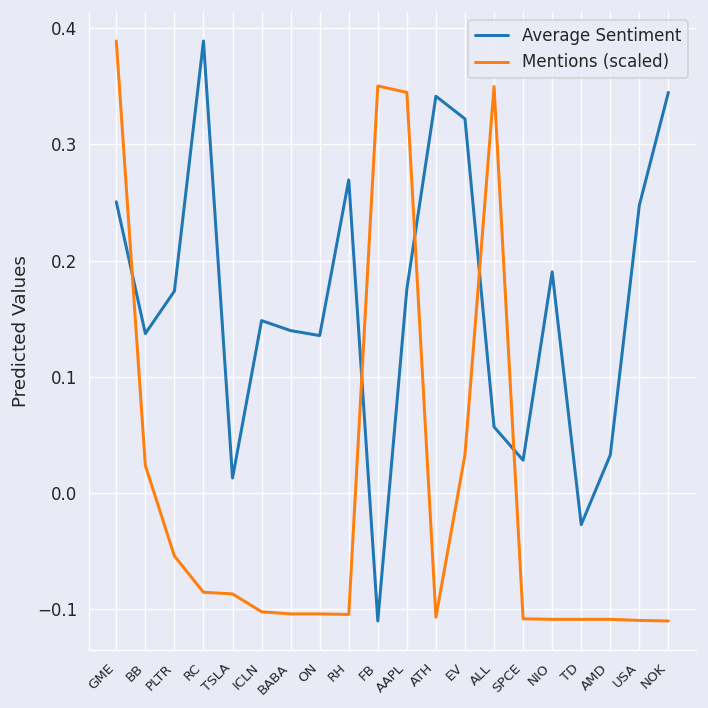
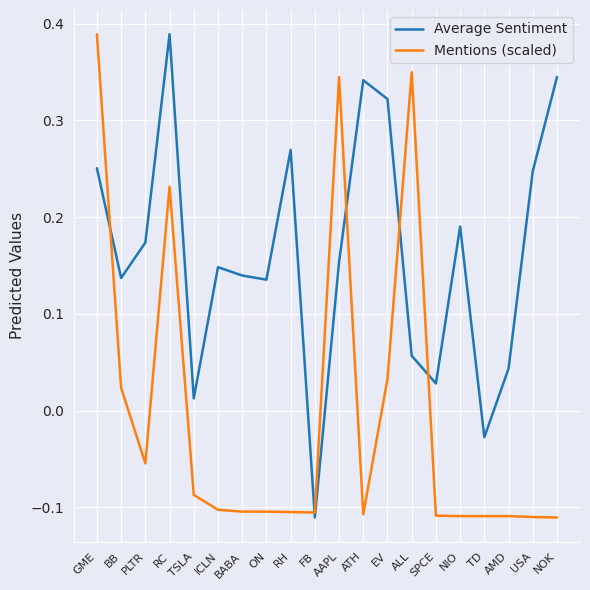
Mentions (scaled), RC: -0.09 -> 0.23
Mentions (scaled), FB: 0.35 -> -0.11
Average Sentiment, AAPL: 0.18 -> 0.15
Average Sentiment, AMD: 0.03 -> 0.04
